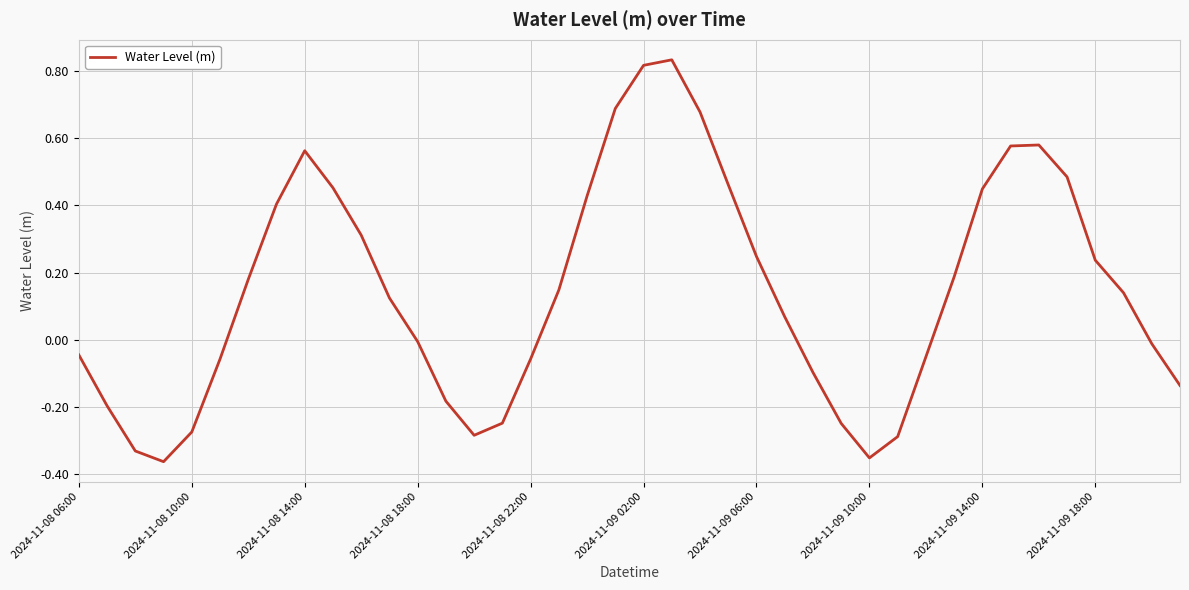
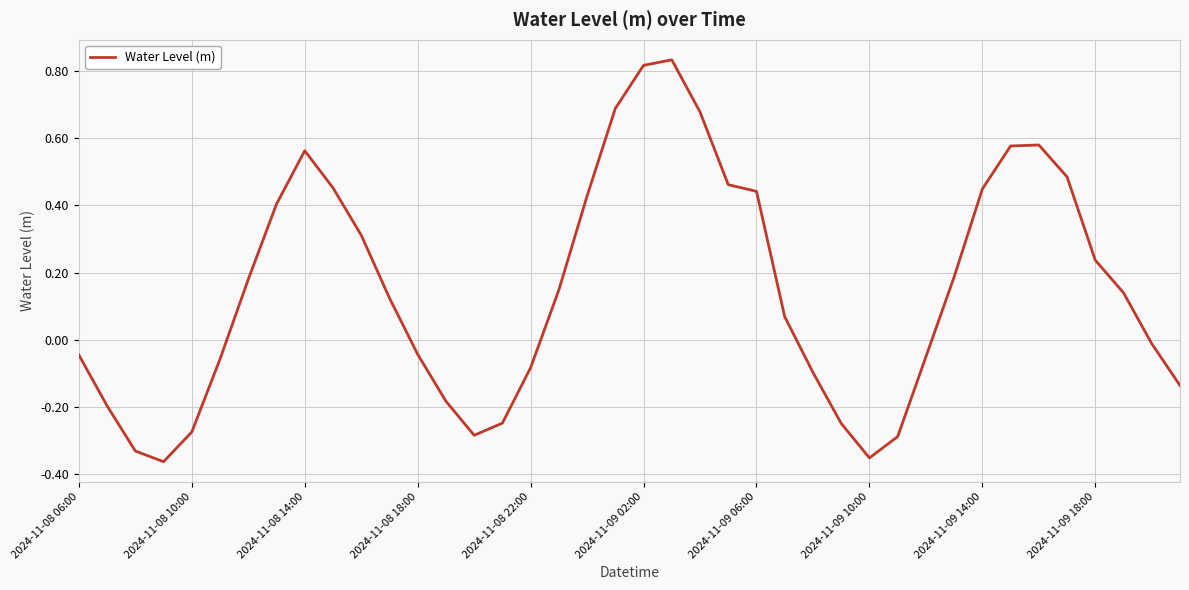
2024-11-08 18:00: -0.01 -> -0.04
2024-11-08 22:00: -0.06 -> -0.08
2024-11-09 06:00: 0.25 -> 0.44
